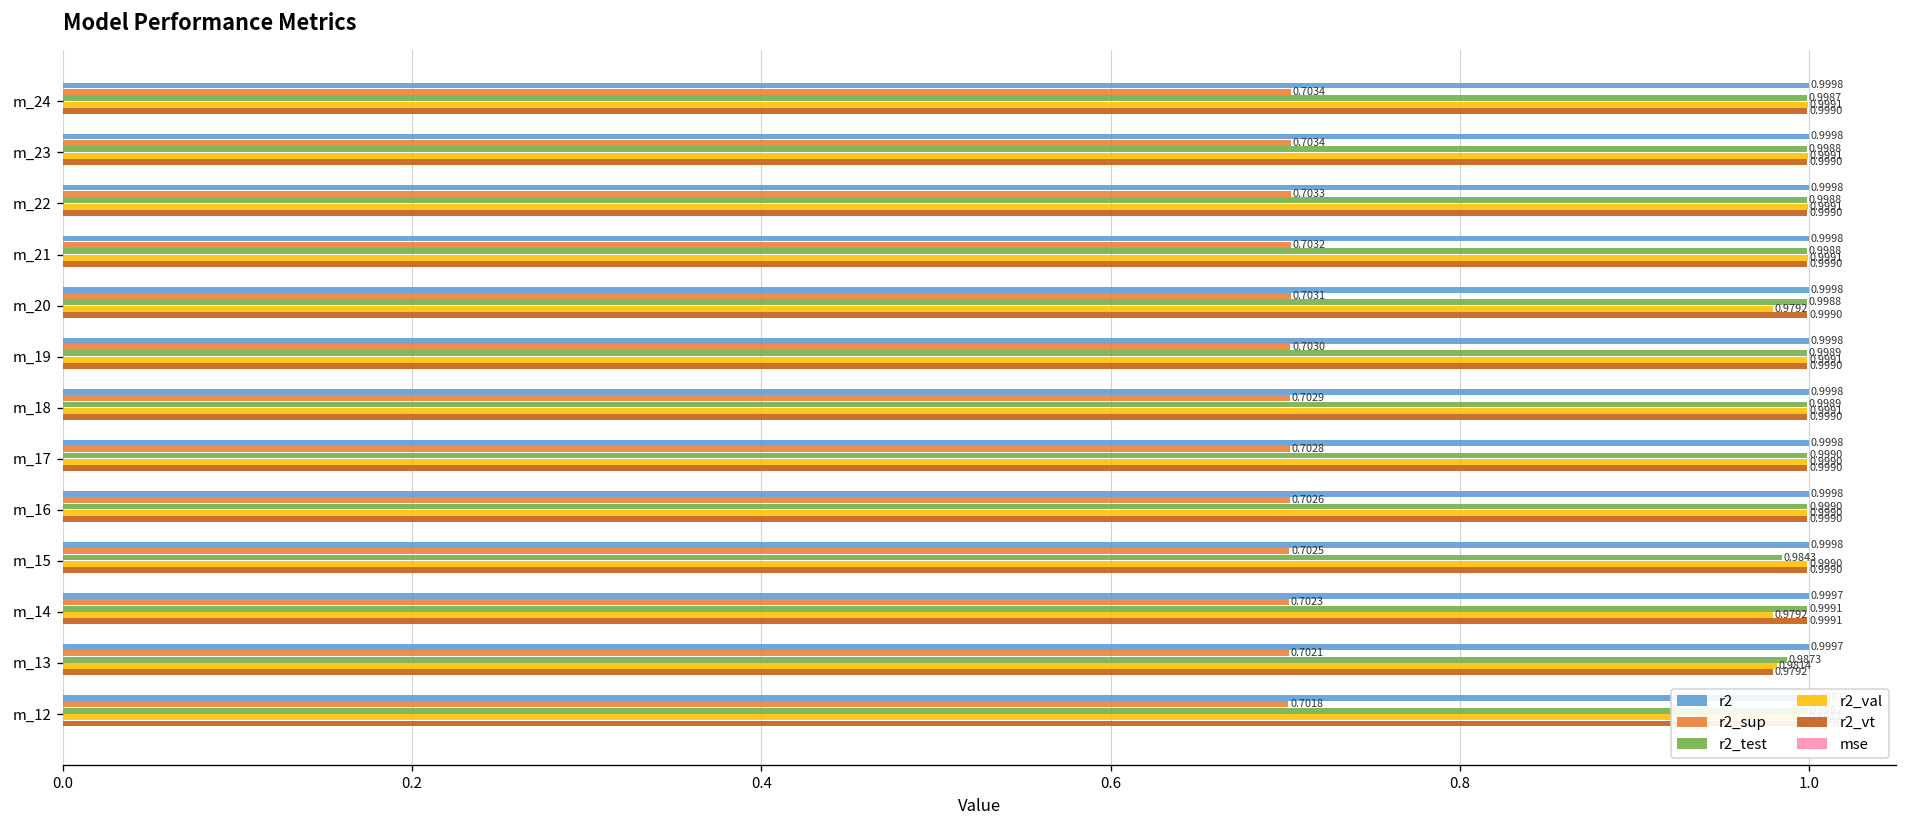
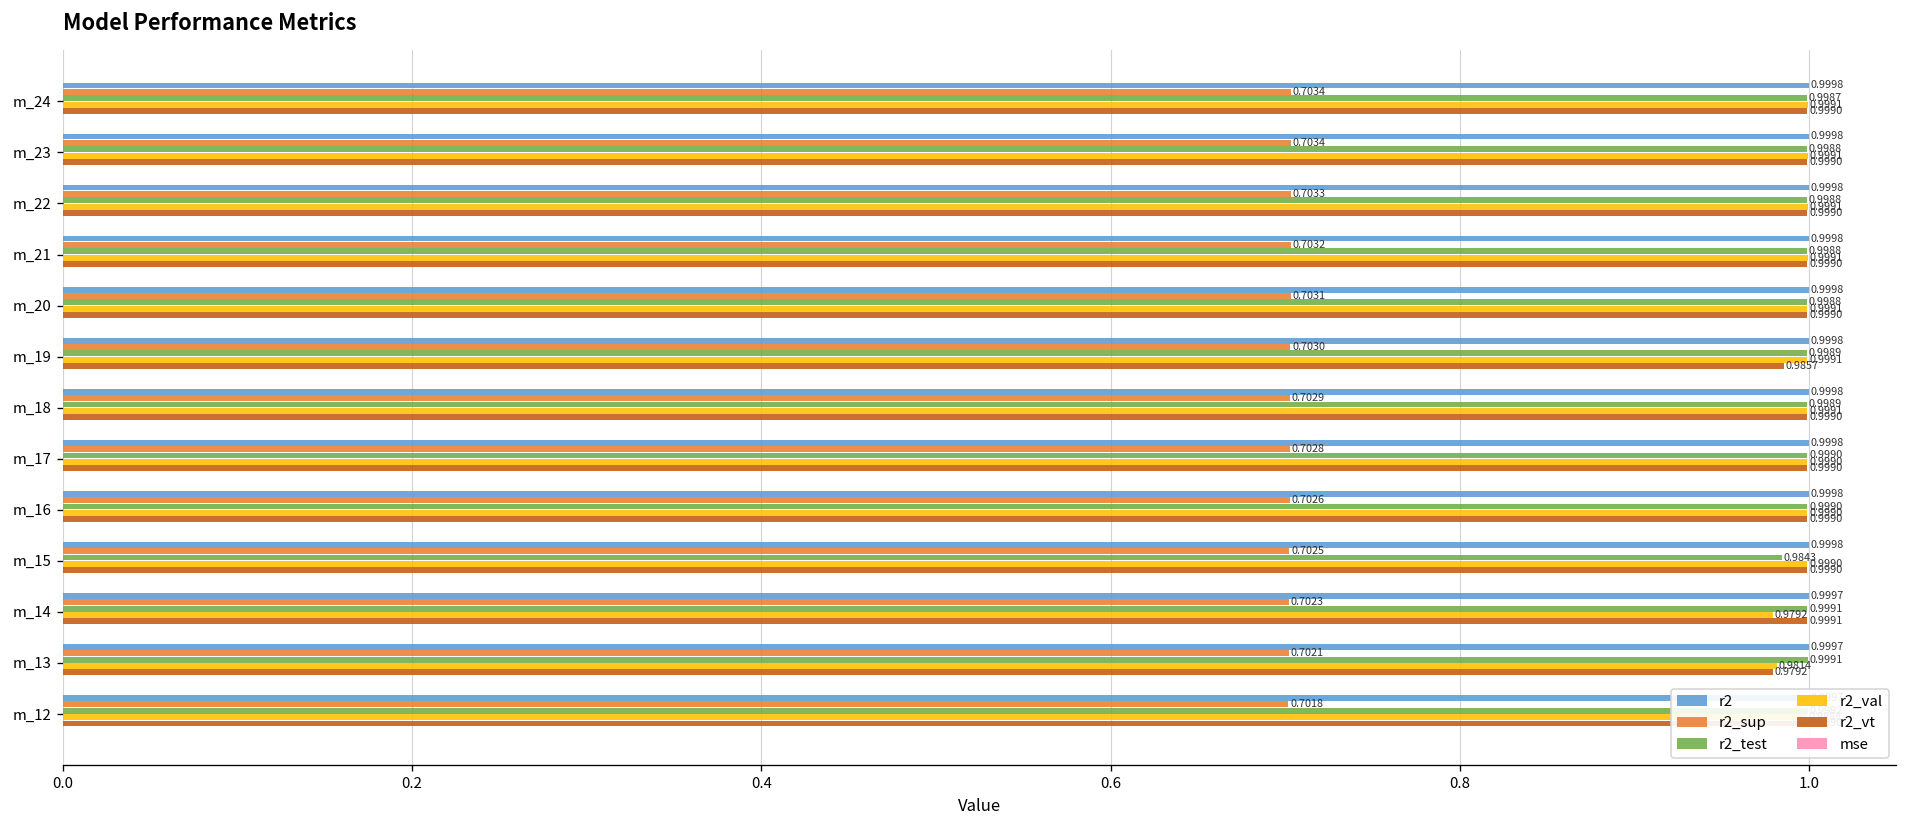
r2_val, m_20: 0.9792 -> 0.9991
r2_vt, m_19: 0.9990 -> 0.9857
r2_test, m_13: 0.9873 -> 0.9991
